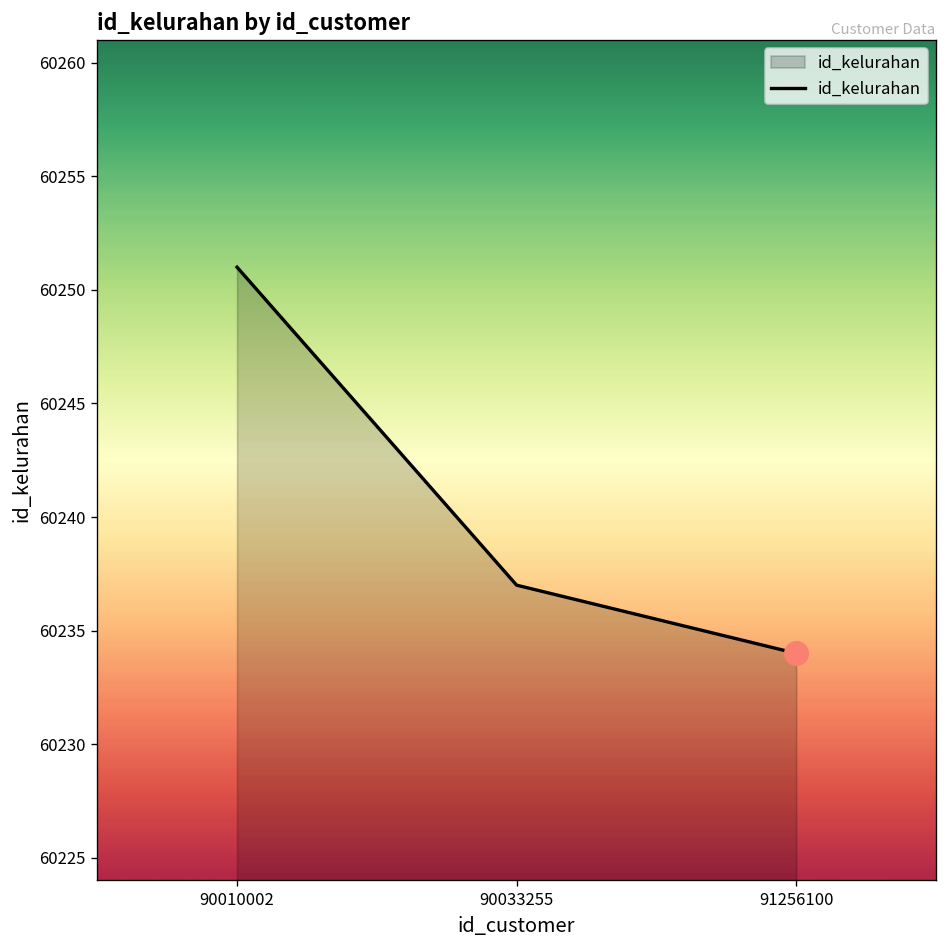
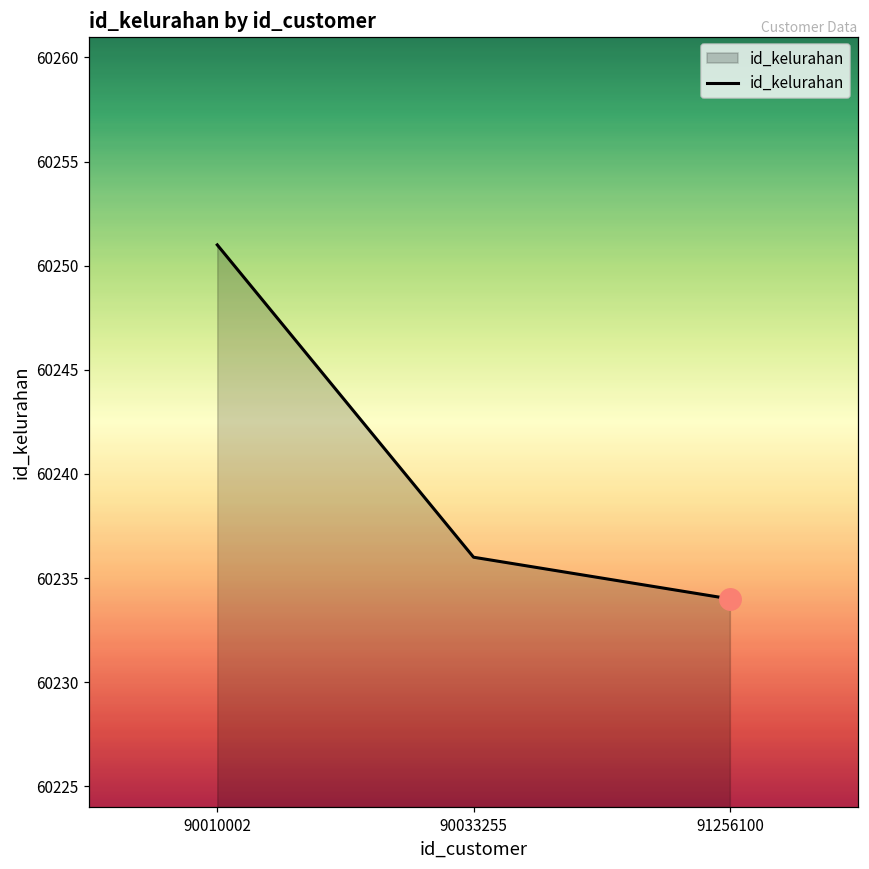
id_kelurahan, 90033255: 60237 -> 60236
